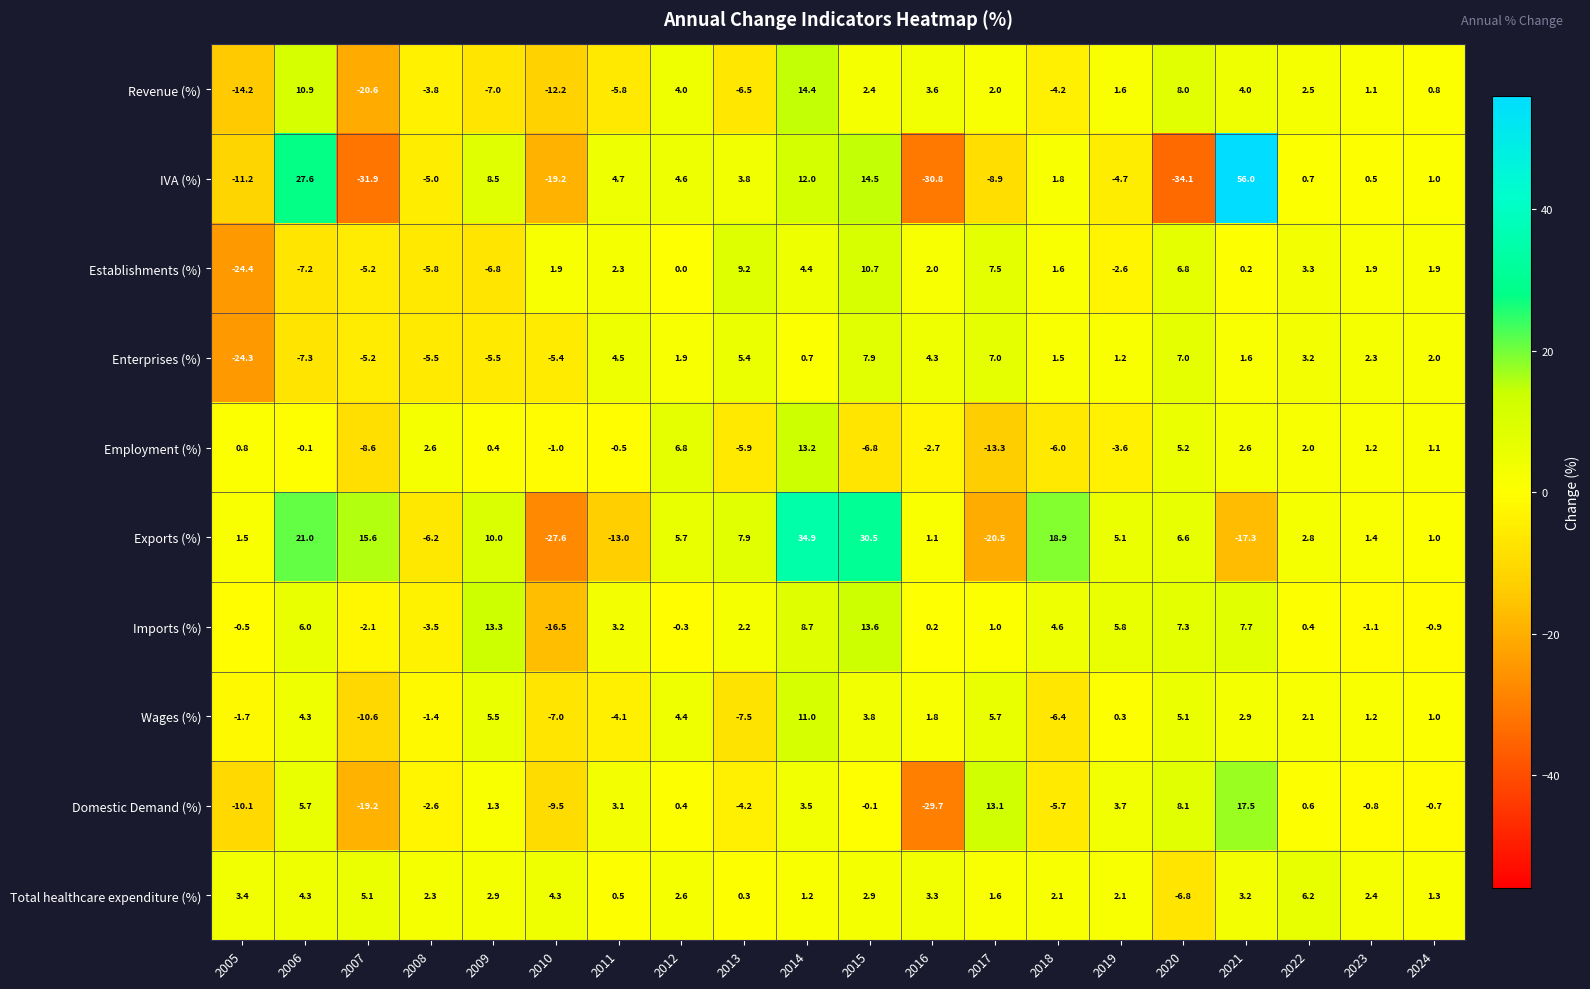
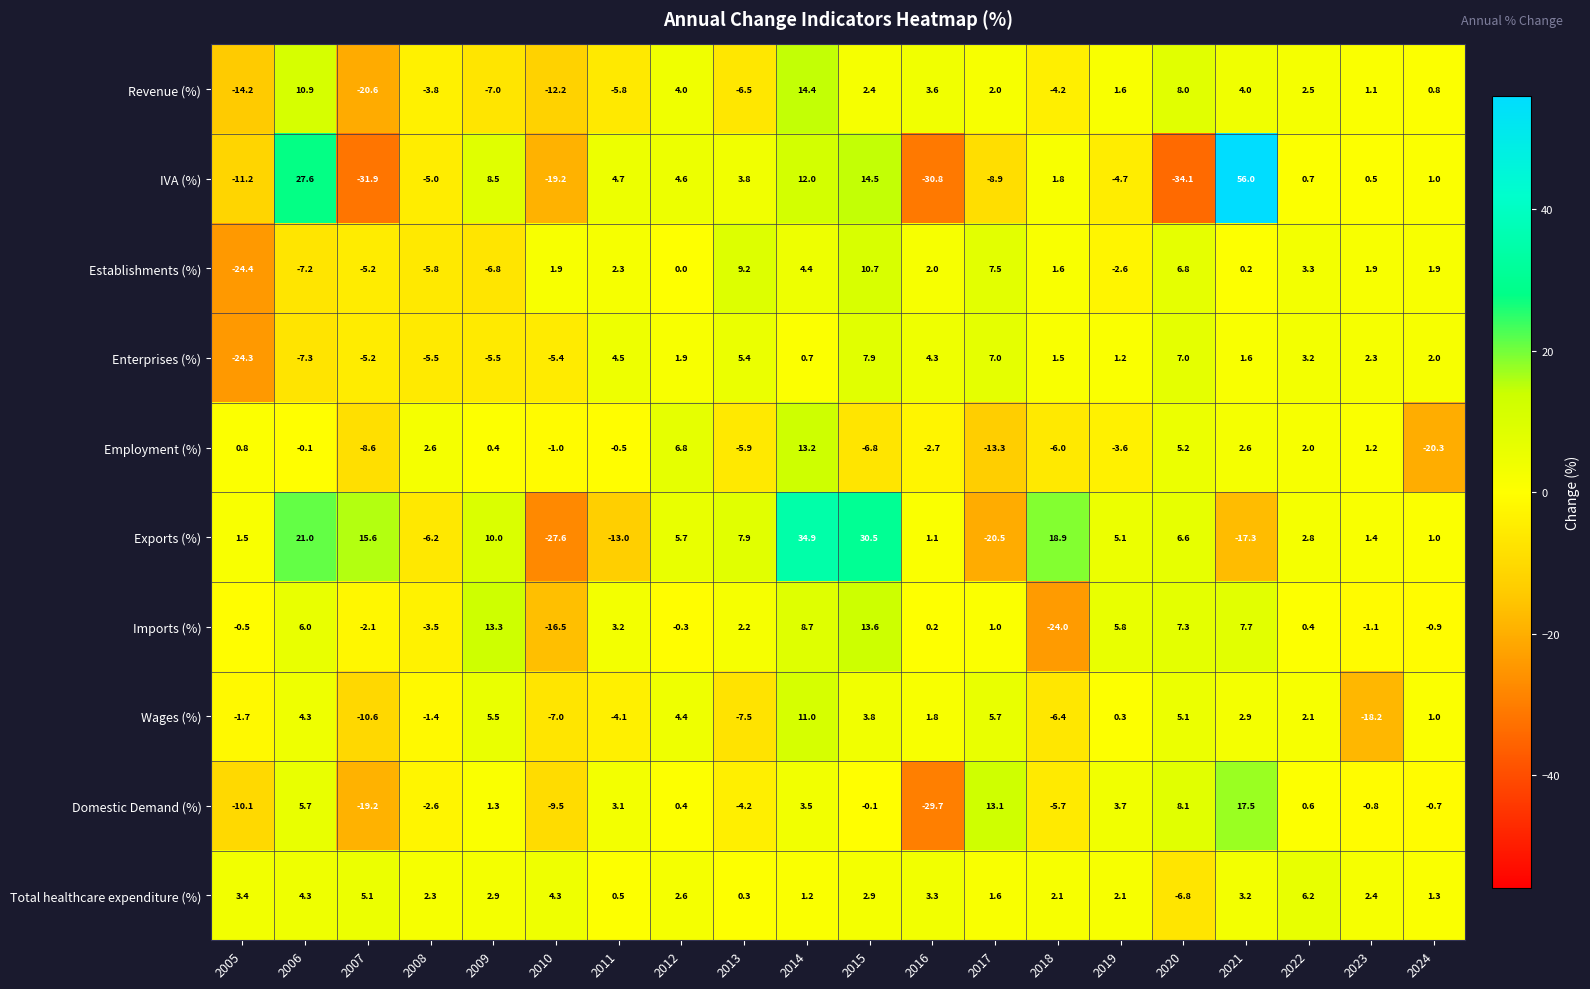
Employment (%), 2024: 1.1 -> -20.3
Imports (%), 2018: 4.6 -> -24.0
Wages (%), 2023: 1.2 -> -18.2
